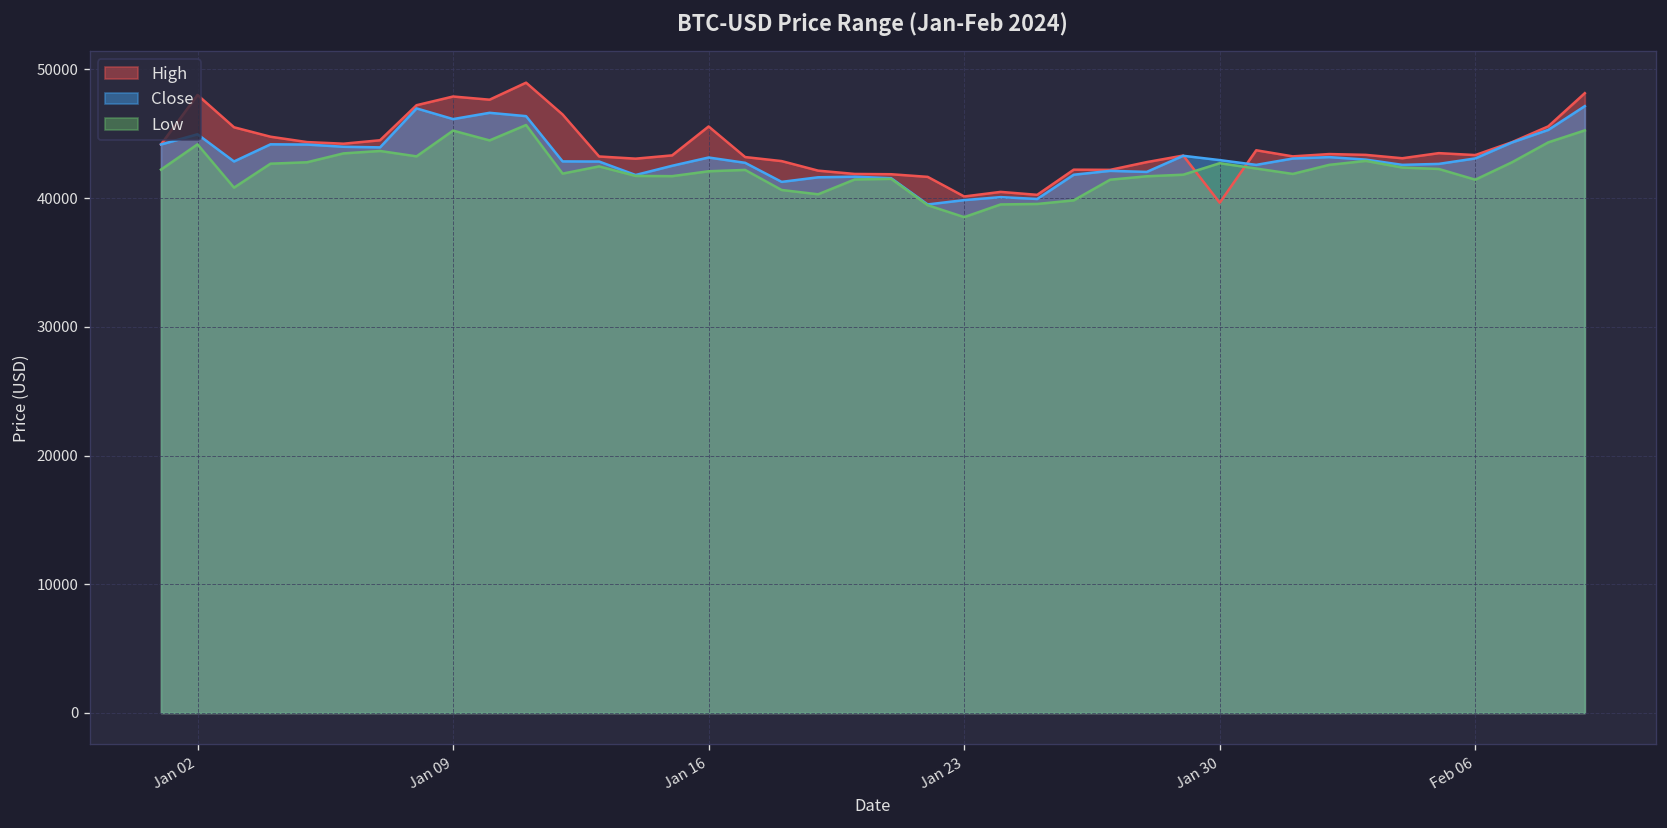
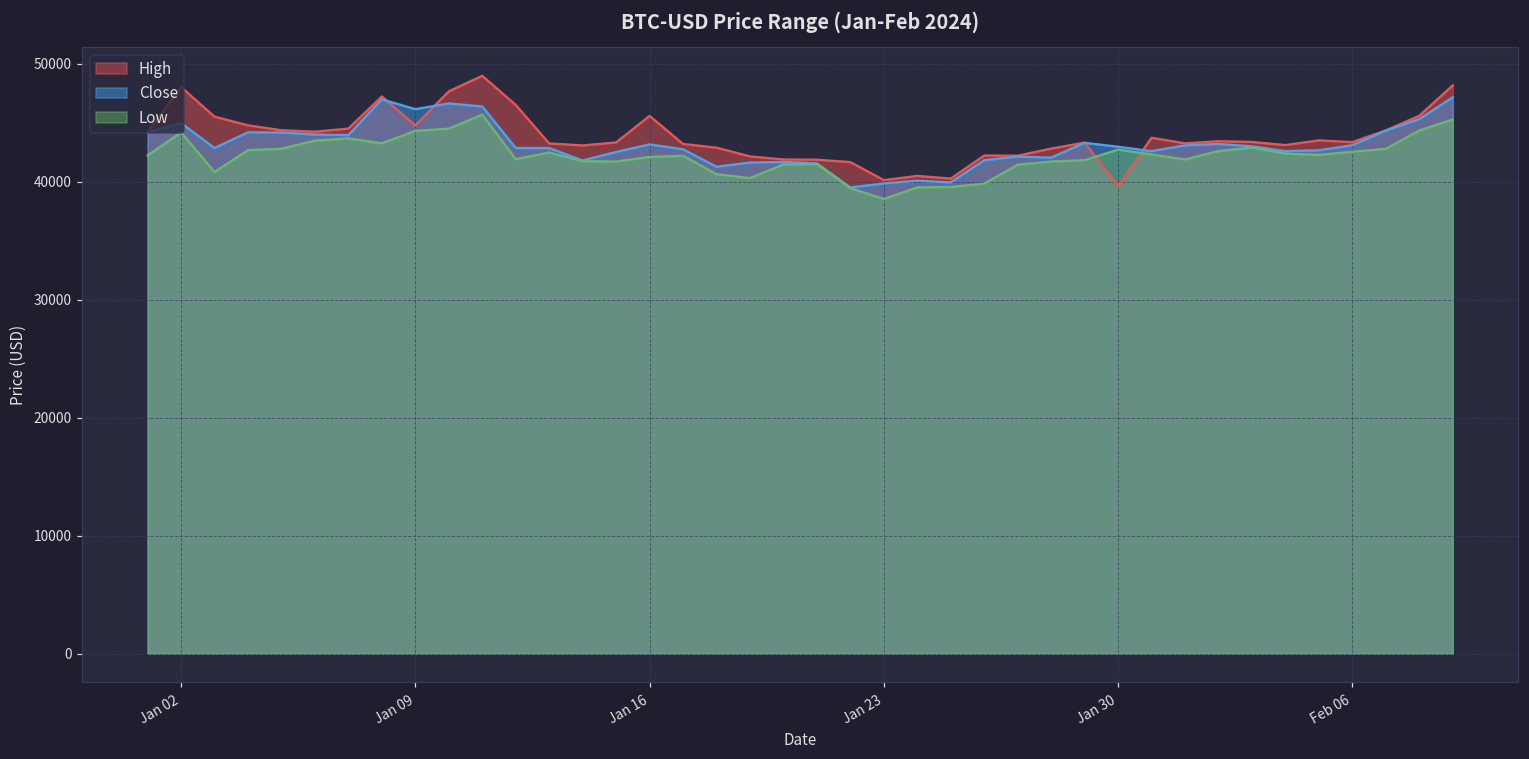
High, Jan 09: 47900 -> 44800
Low, Jan 09: 45200 -> 44300
Low, Feb 06: 41400 -> 42500
